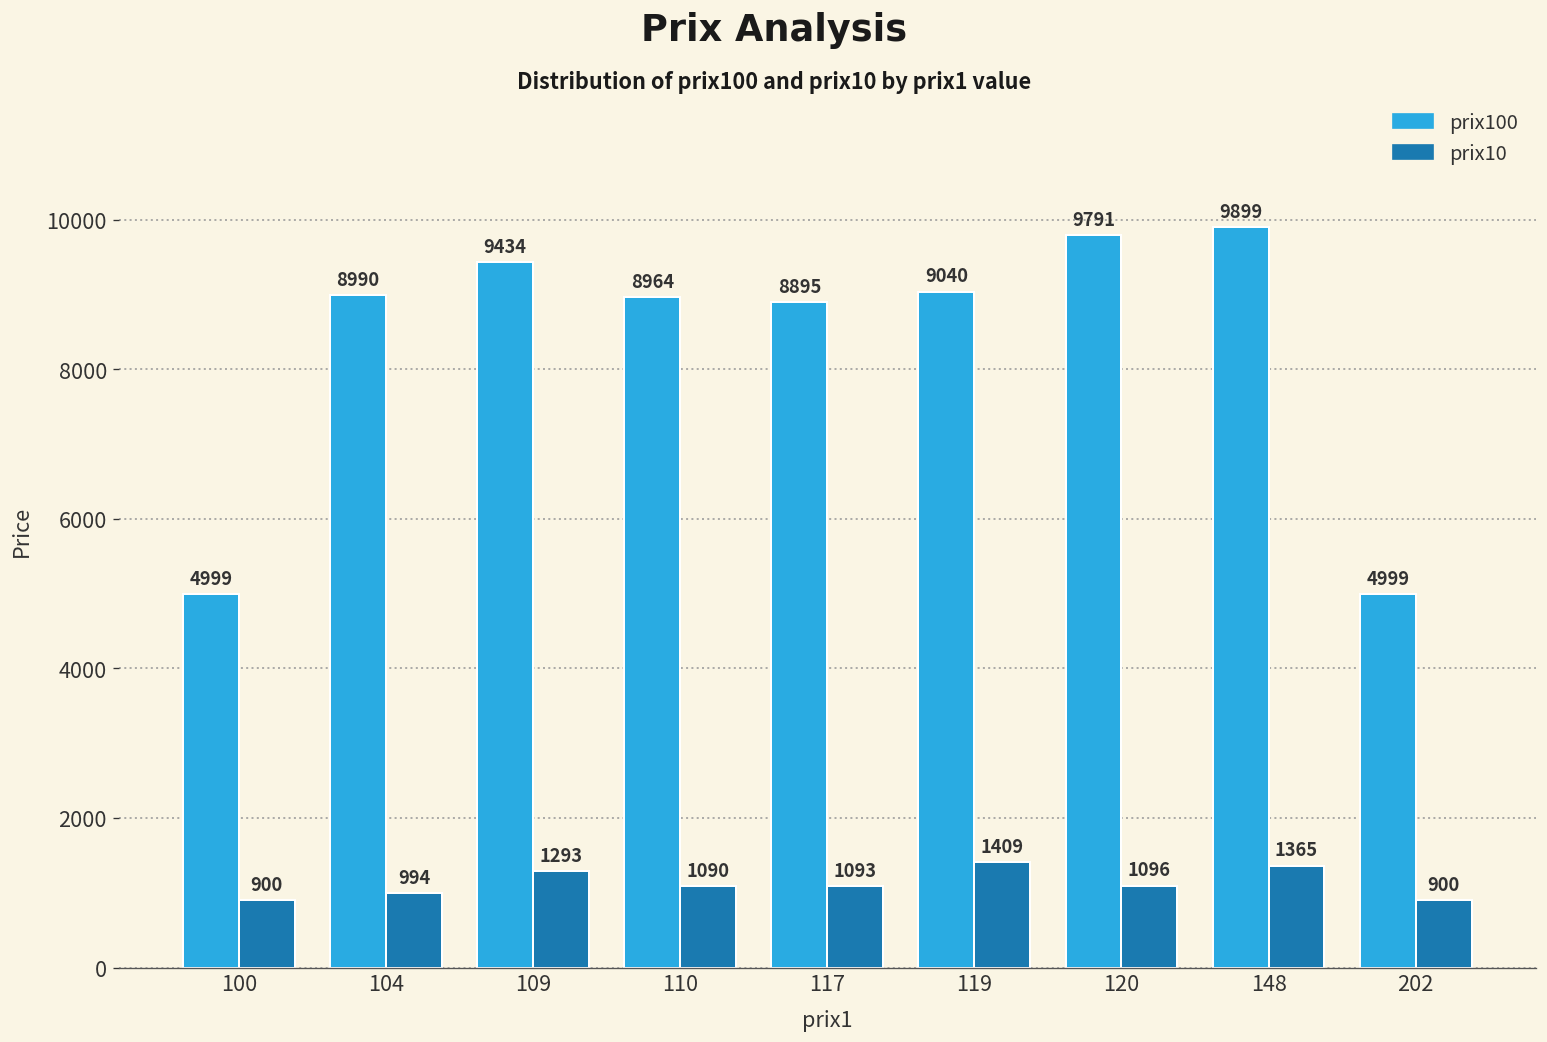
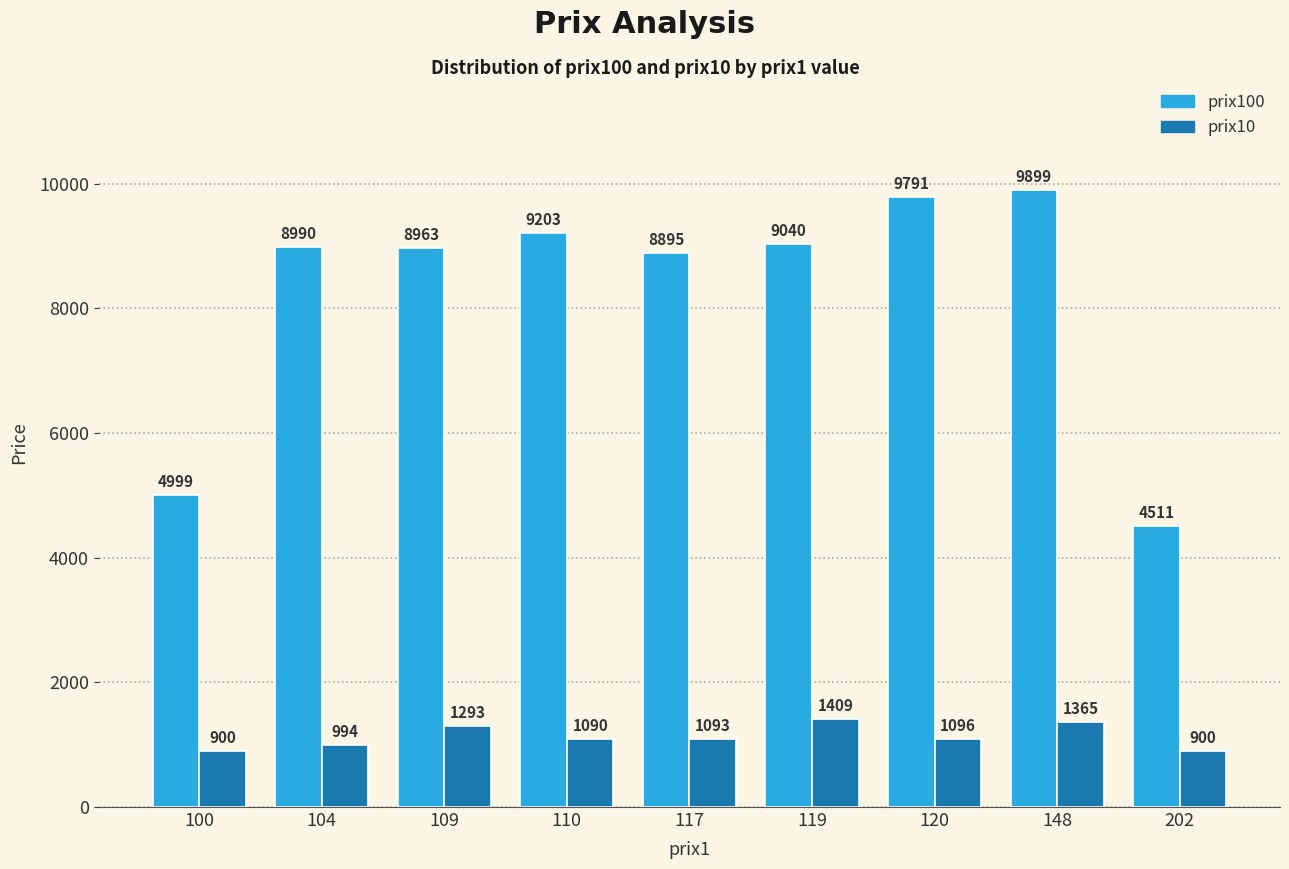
prix100, 109: 9434 -> 8963
prix100, 110: 8964 -> 9203
prix100, 202: 4999 -> 4511
